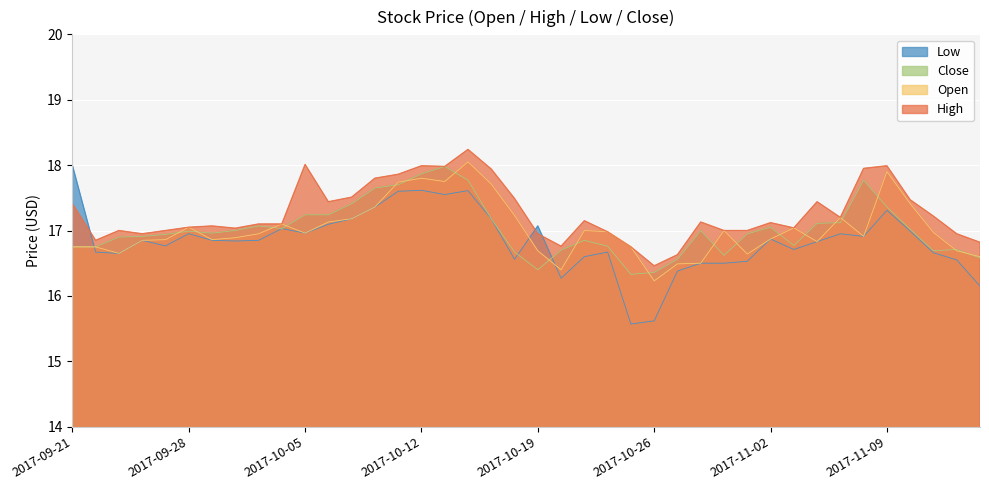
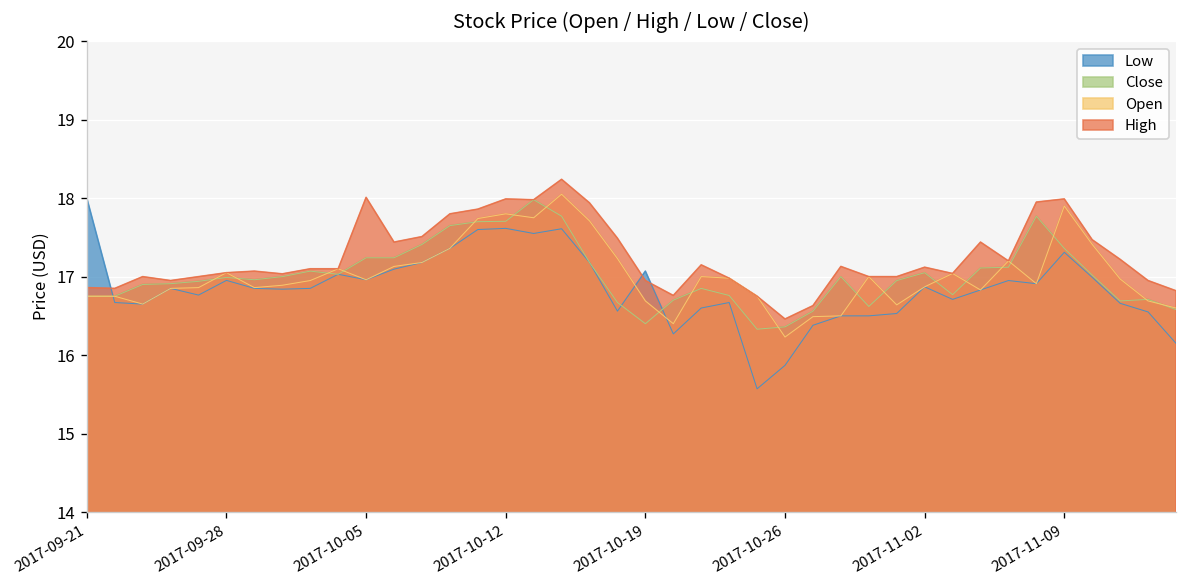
High, 2017-09-21: 17.4 -> 16.9
Close, 2017-10-12: 17.9 -> 17.7
Low, 2017-10-26: 15.6 -> 15.9
